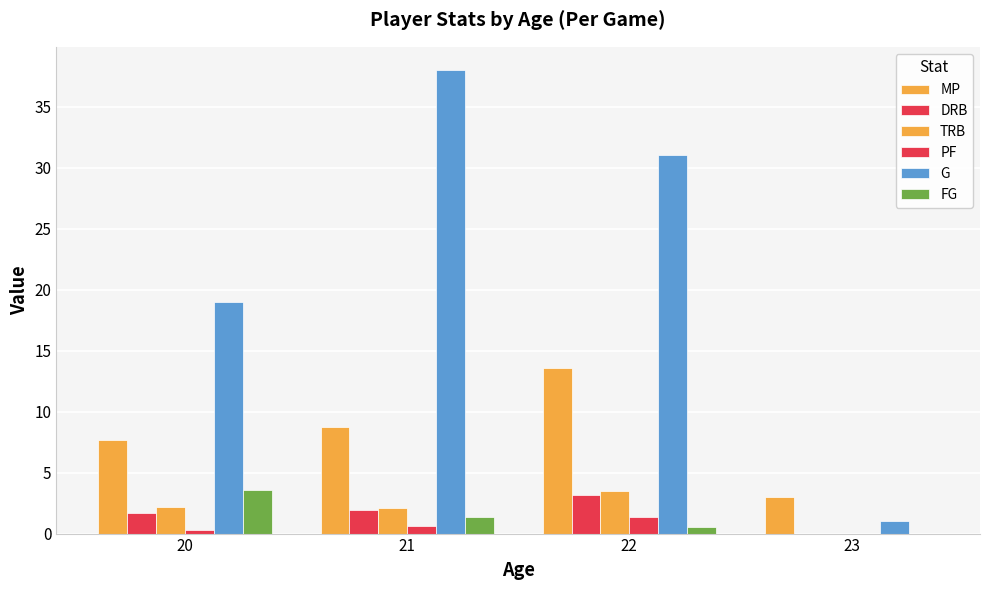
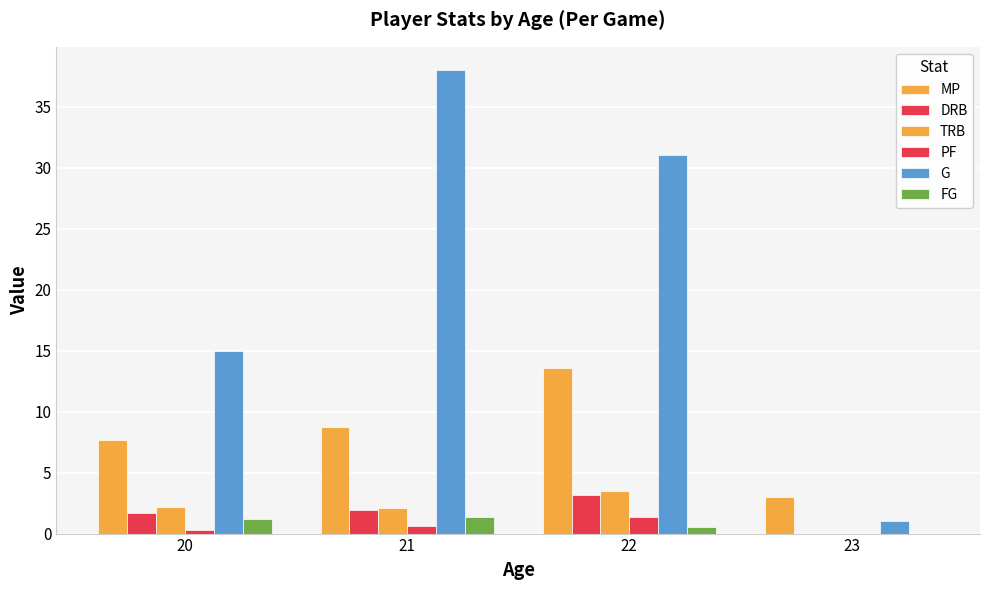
G, 20: 19 -> 15
FG, 20: 3.6 -> 1.2
